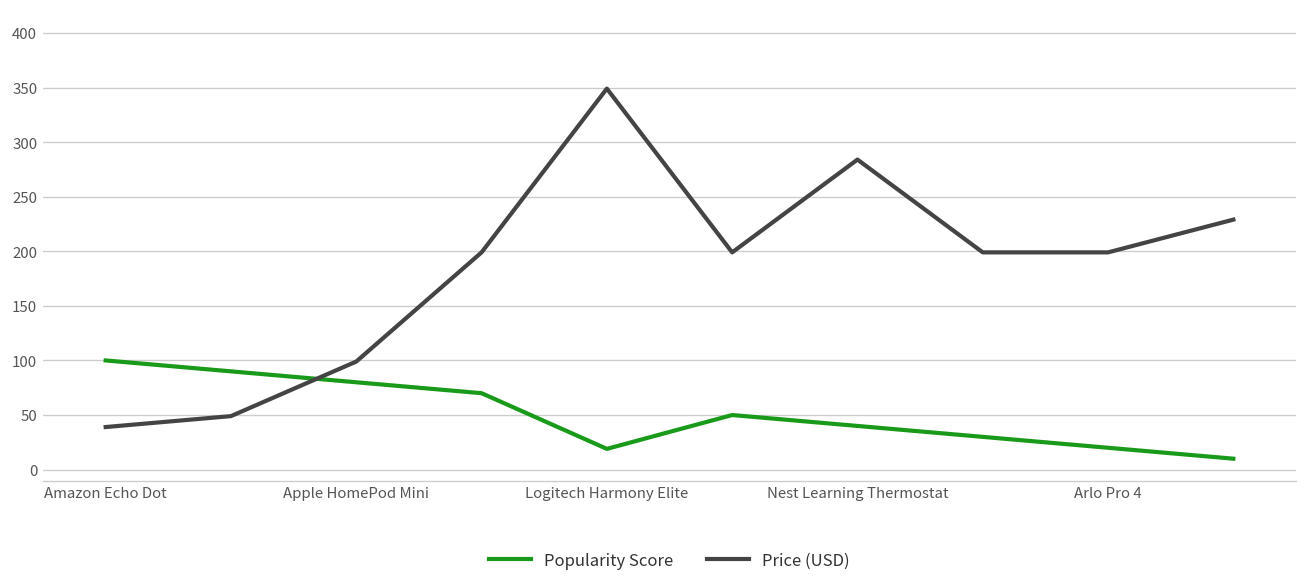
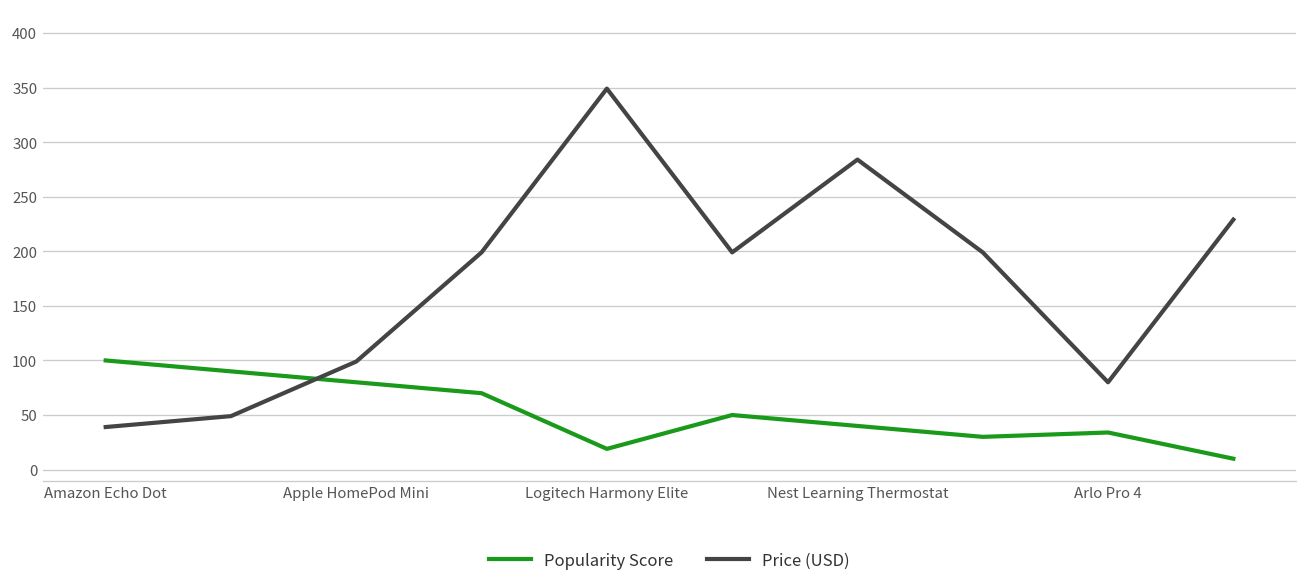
Popularity Score, Arlo Pro 4: 20 -> 30
Price (USD), Arlo Pro 4: 200 -> 80
